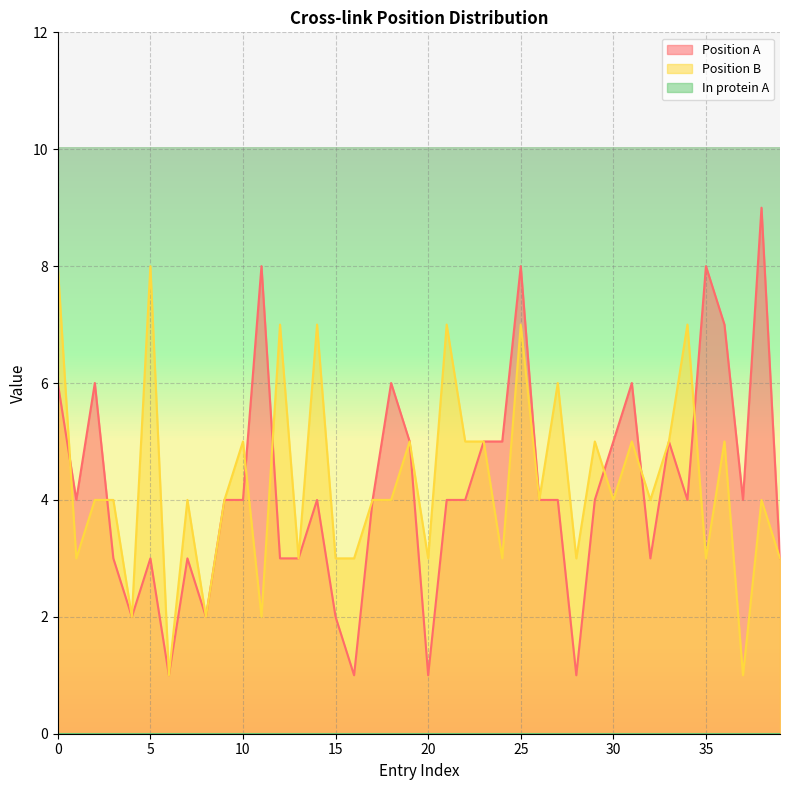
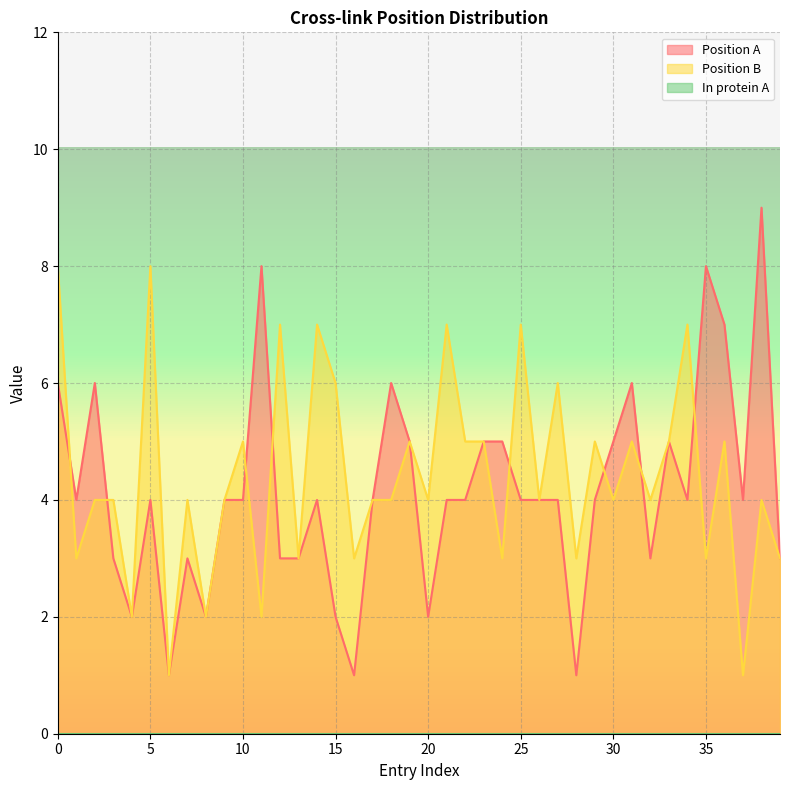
Position A, 5: 3 -> 4
Position B, 15: 3 -> 6
Position A, 20: 1 -> 2
Position B, 20: 3 -> 4
Position A, 25: 8 -> 4
